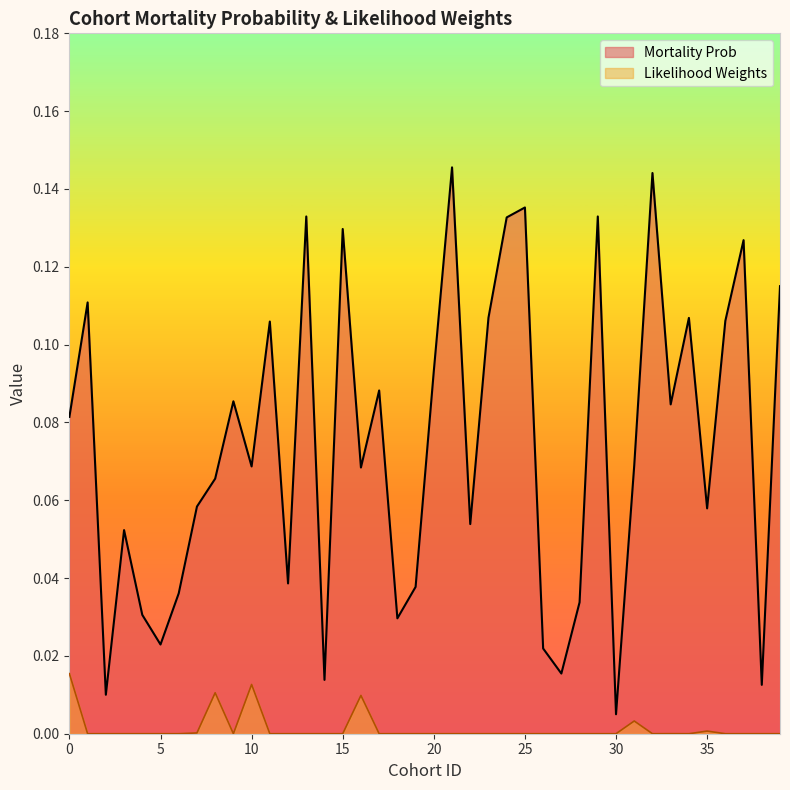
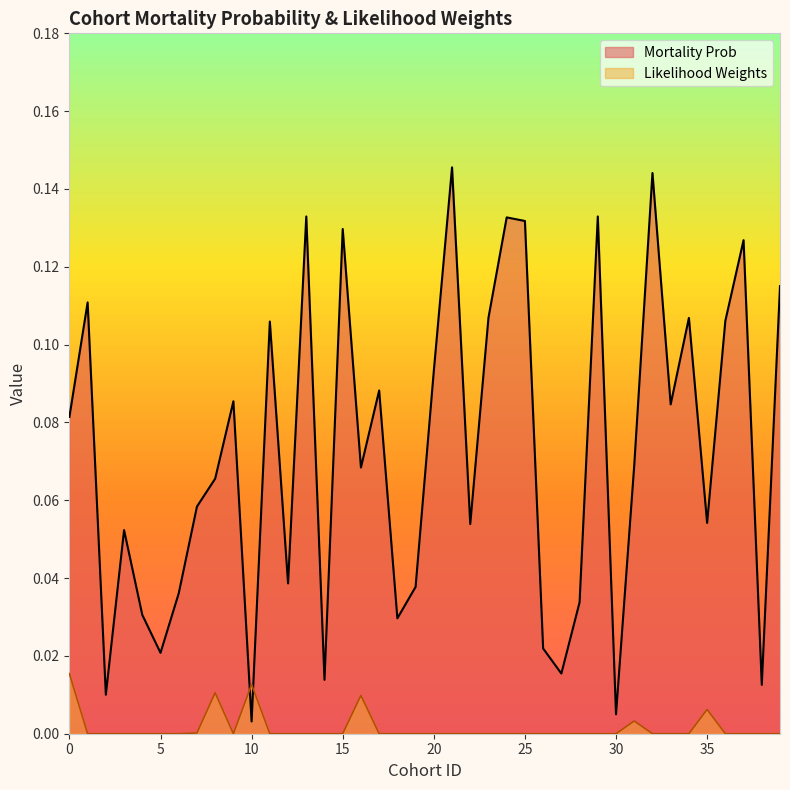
Mortality Prob, 5: 0.023 -> 0.021
Mortality Prob, 10: 0.069 -> 0.003
Mortality Prob, 25: 0.135 -> 0.132
Mortality Prob, 35: 0.058 -> 0.054
Likelihood Weights, 35: 0.001 -> 0.006
